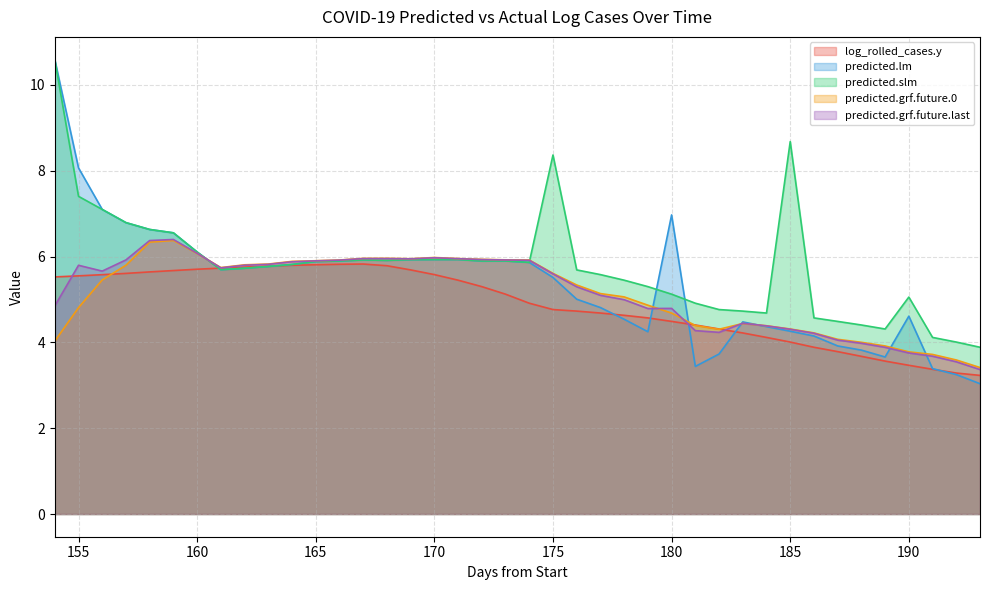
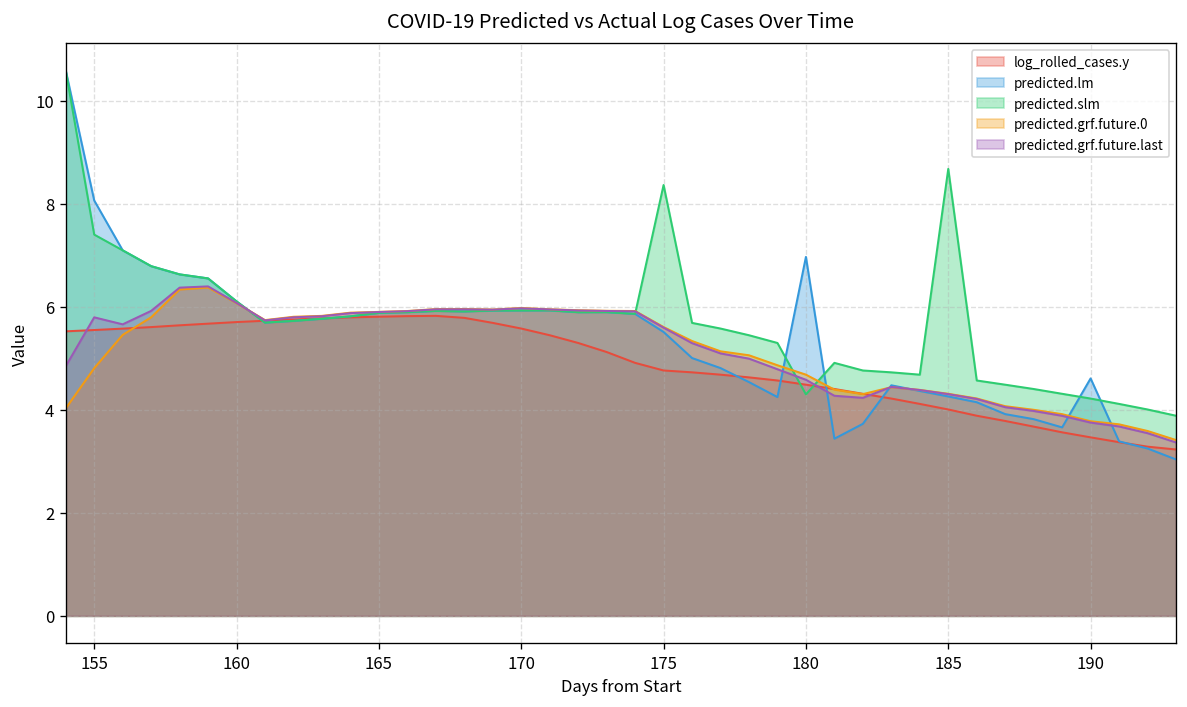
predicted.slm, 180: 5.1 -> 4.3
predicted.grf.future.last, 180: 4.8 -> 4.6
predicted.slm, 190: 5.1 -> 4.2
